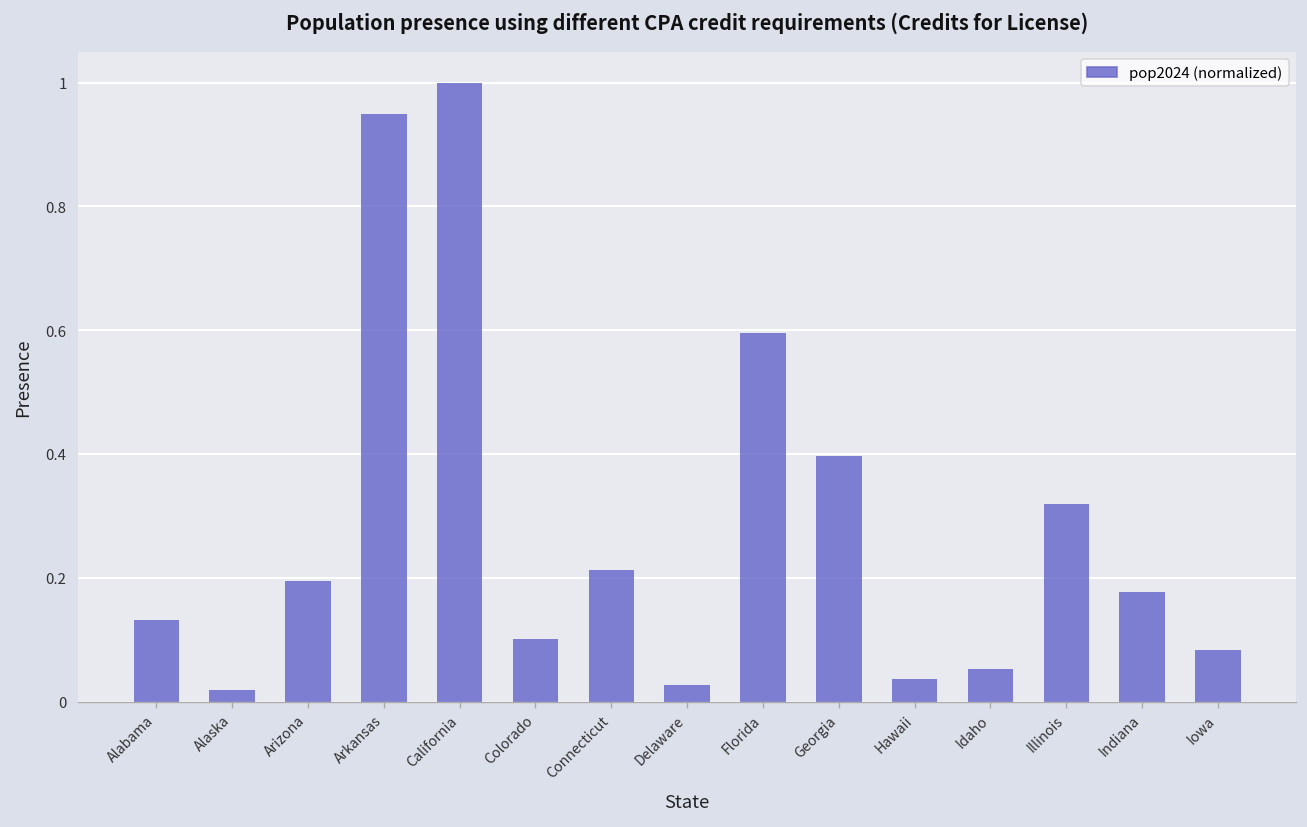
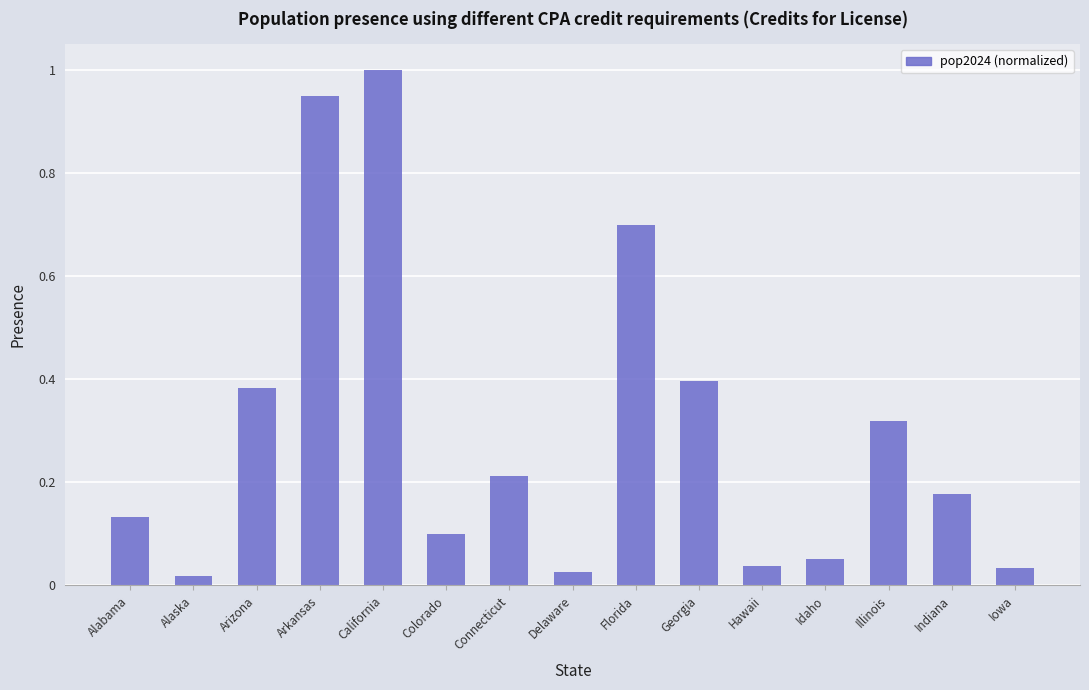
Arizona: 0.19 -> 0.38
Florida: 0.59 -> 0.70
Iowa: 0.08 -> 0.03
